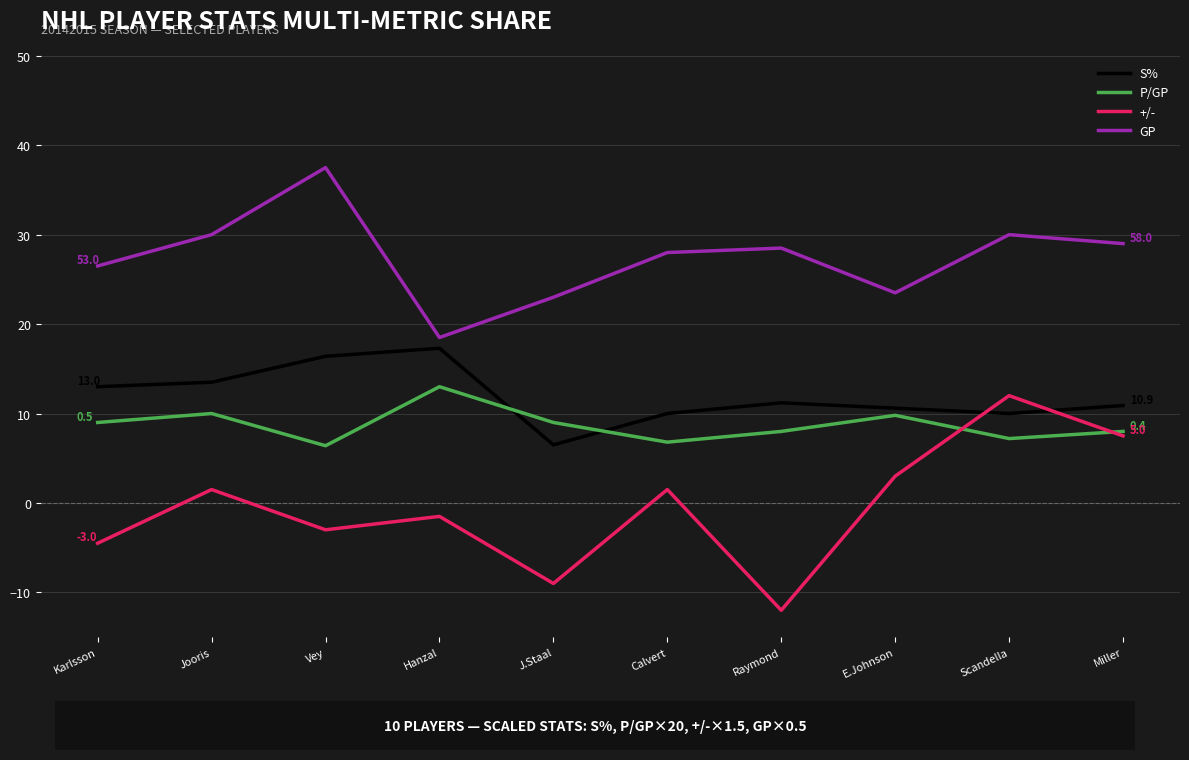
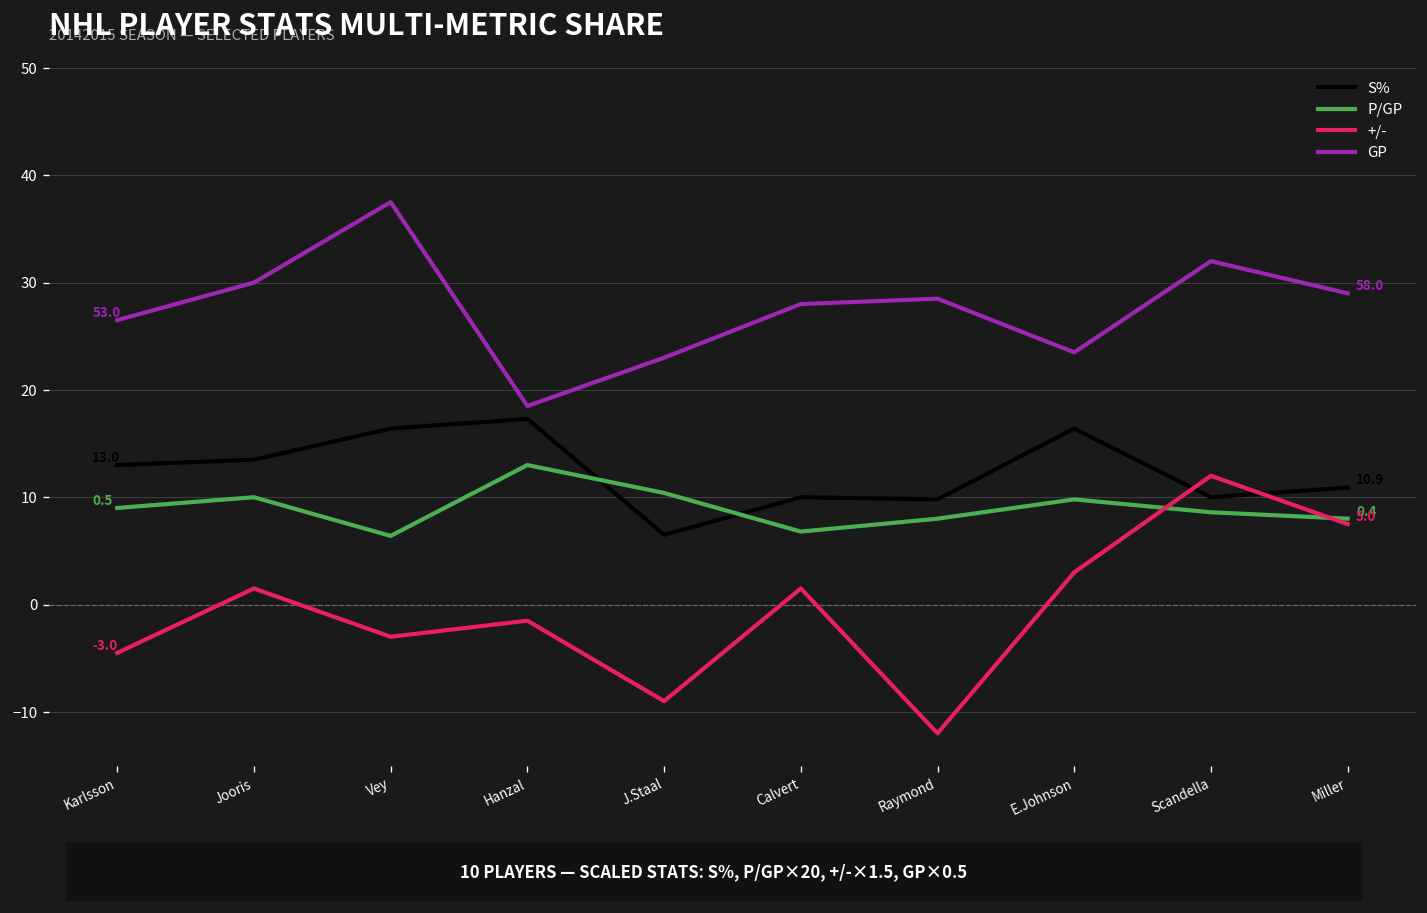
P/GP, J.Staal: 9 -> 10
S%, Raymond: 11 -> 10
S%, E.Johnson: 11 -> 16
P/GP, Scandella: 7 -> 9
GP, Scandella: 30 -> 32
